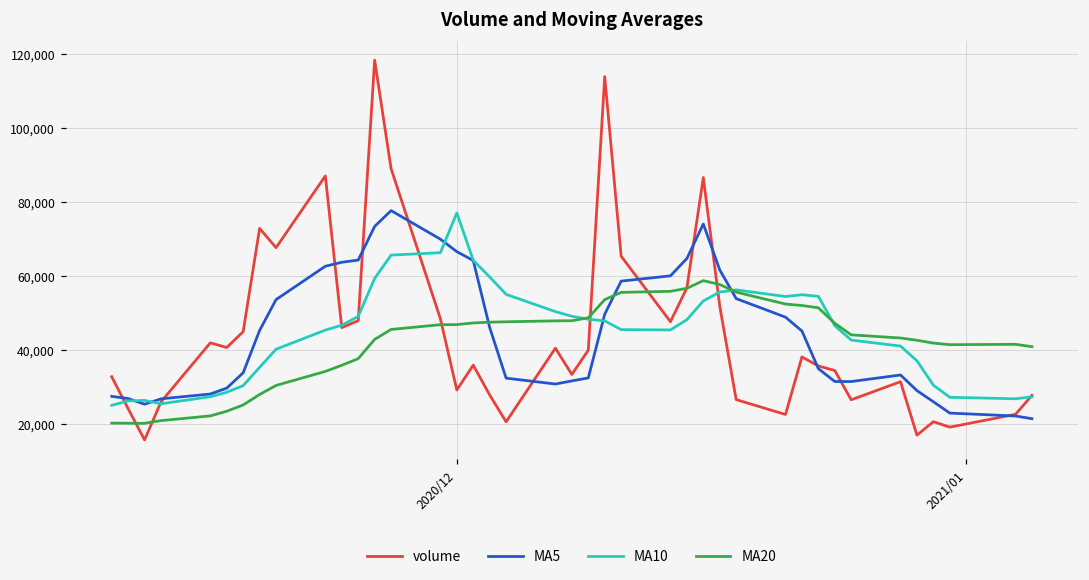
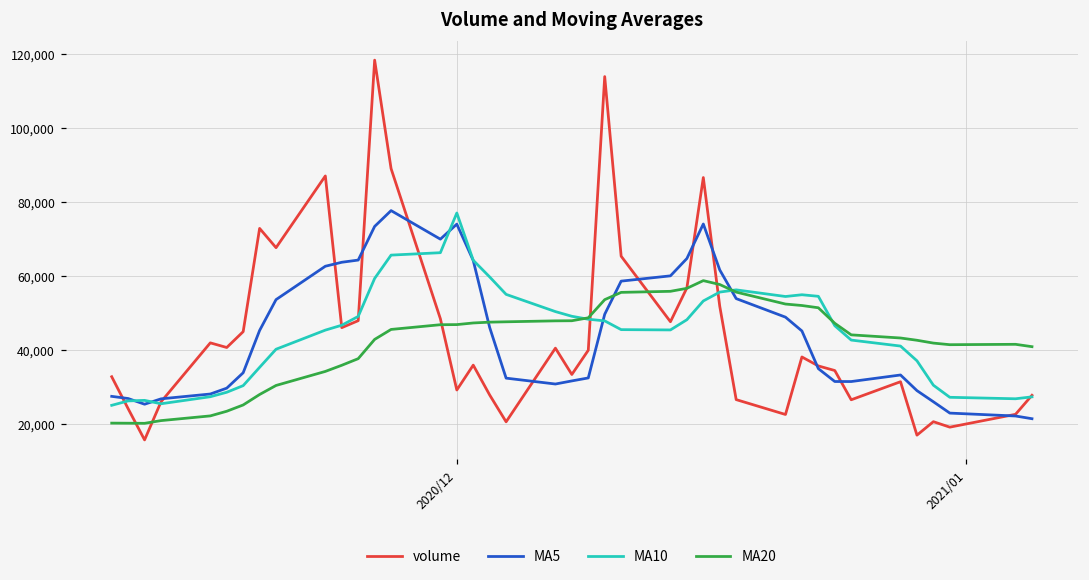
MA5, 2020/12: 67,000 -> 74,000
